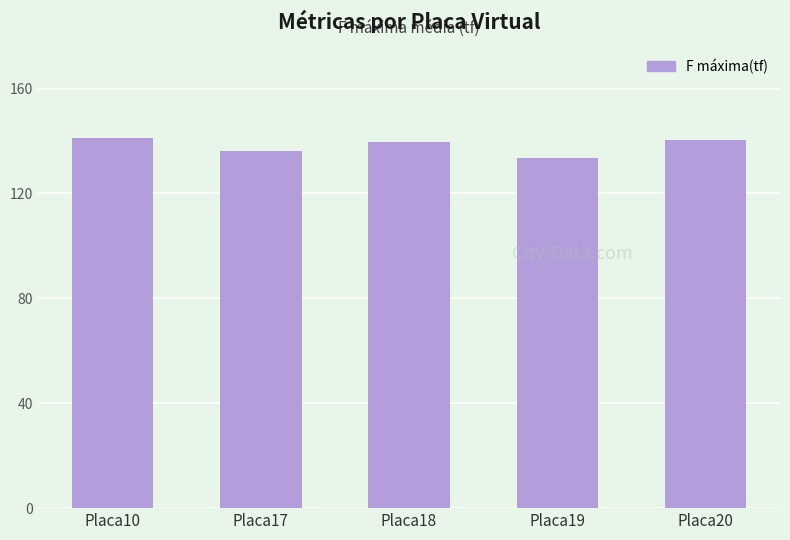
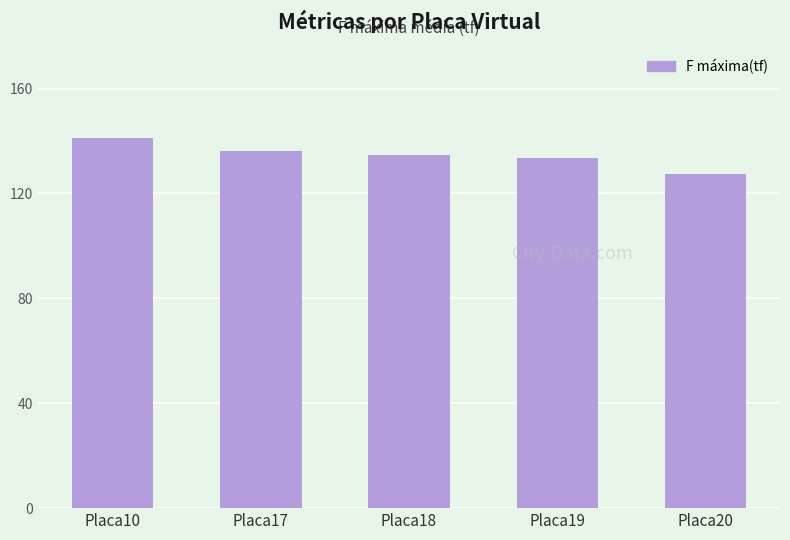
Placa18: 140 -> 135
Placa20: 141 -> 128
